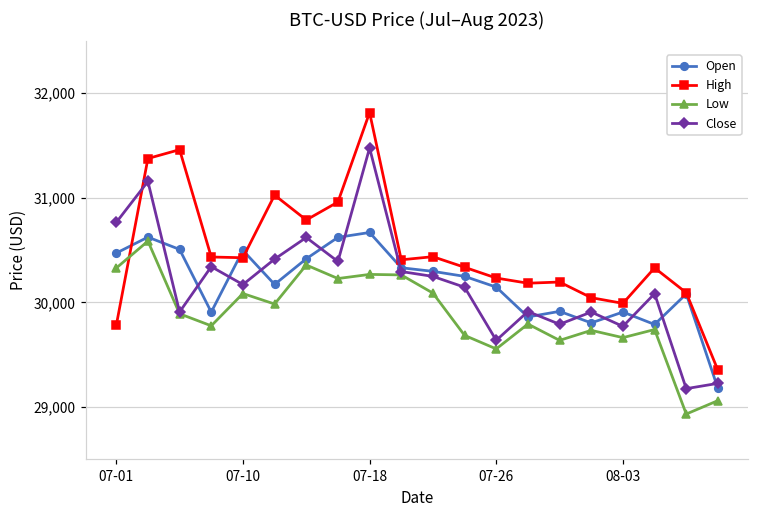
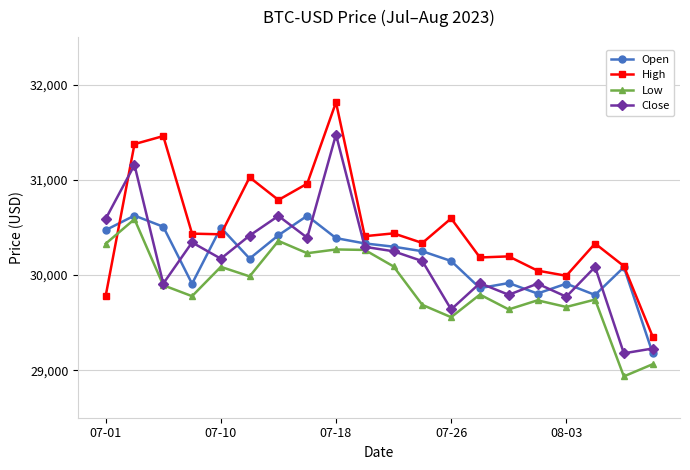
Close, 07-01: 30,800 -> 30,600
Open, 07-18: 30,700 -> 30,400
High, 07-26: 30,200 -> 30,600
